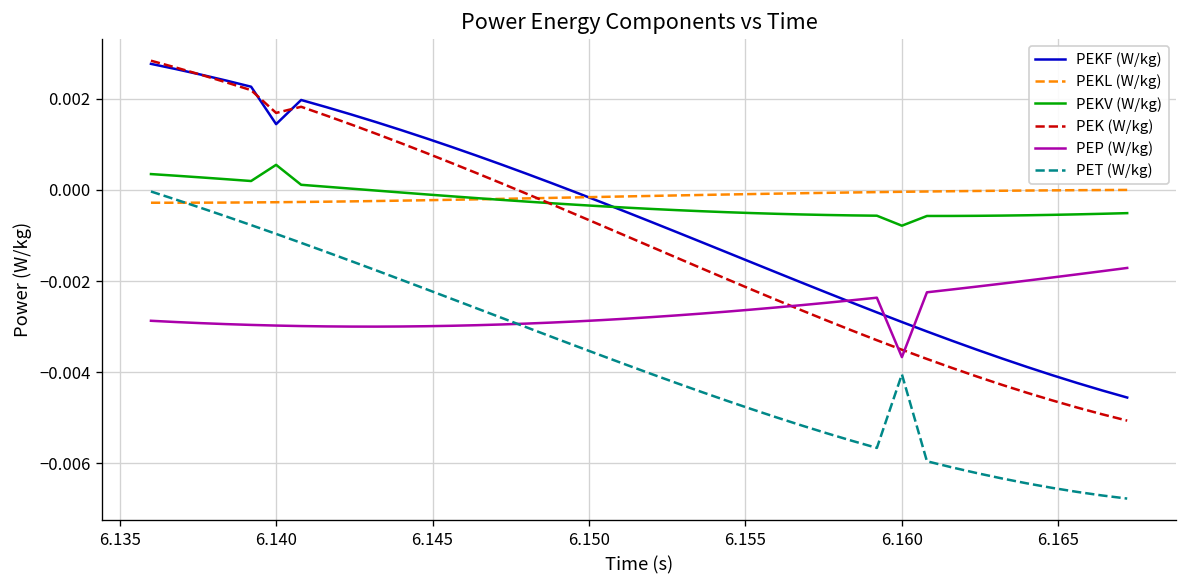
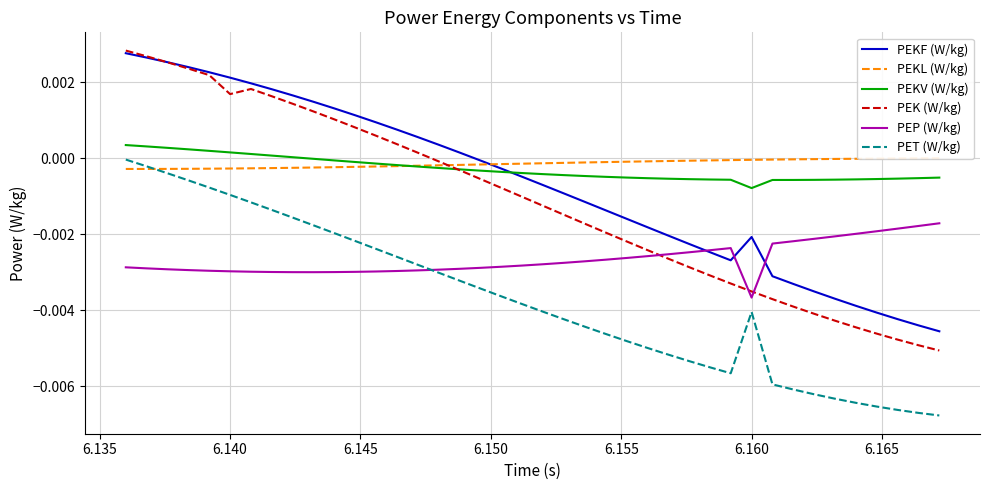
PEKF (W/kg), 6.140: 0.0014 -> 0.0021
PEKV (W/kg), 6.140: 0.0006 -> 0.0002
PEKF (W/kg), 6.160: -0.0029 -> -0.0021
